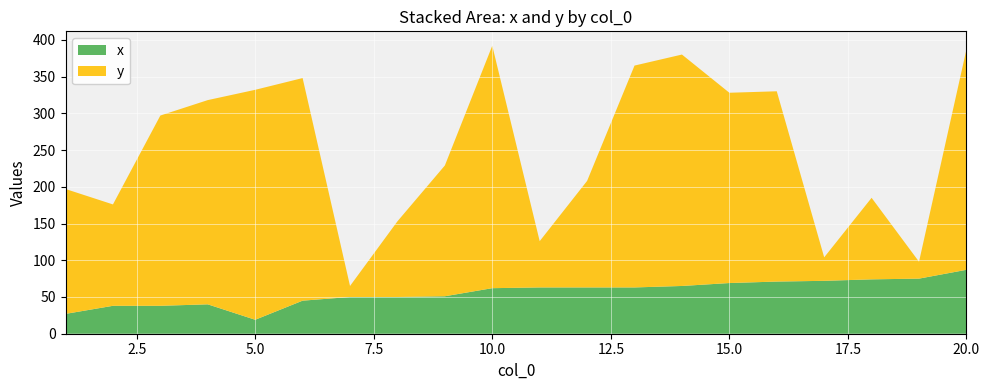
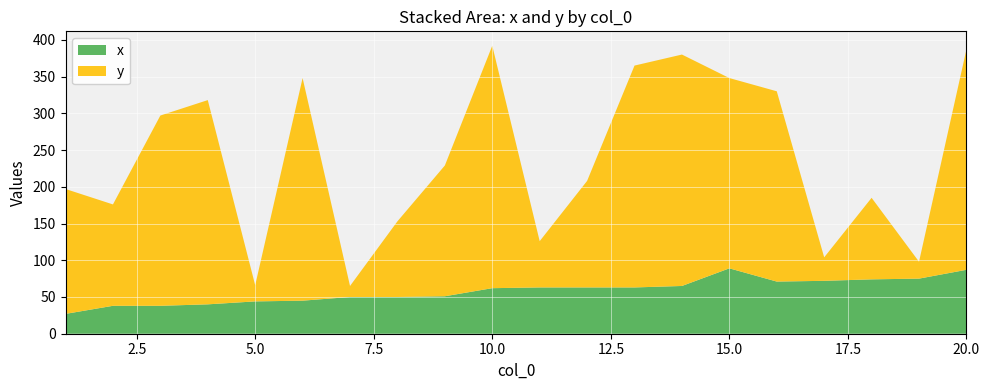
x, 5.0: 20 -> 40
y, 5.0: 310 -> 20
x, 15.0: 70 -> 90
